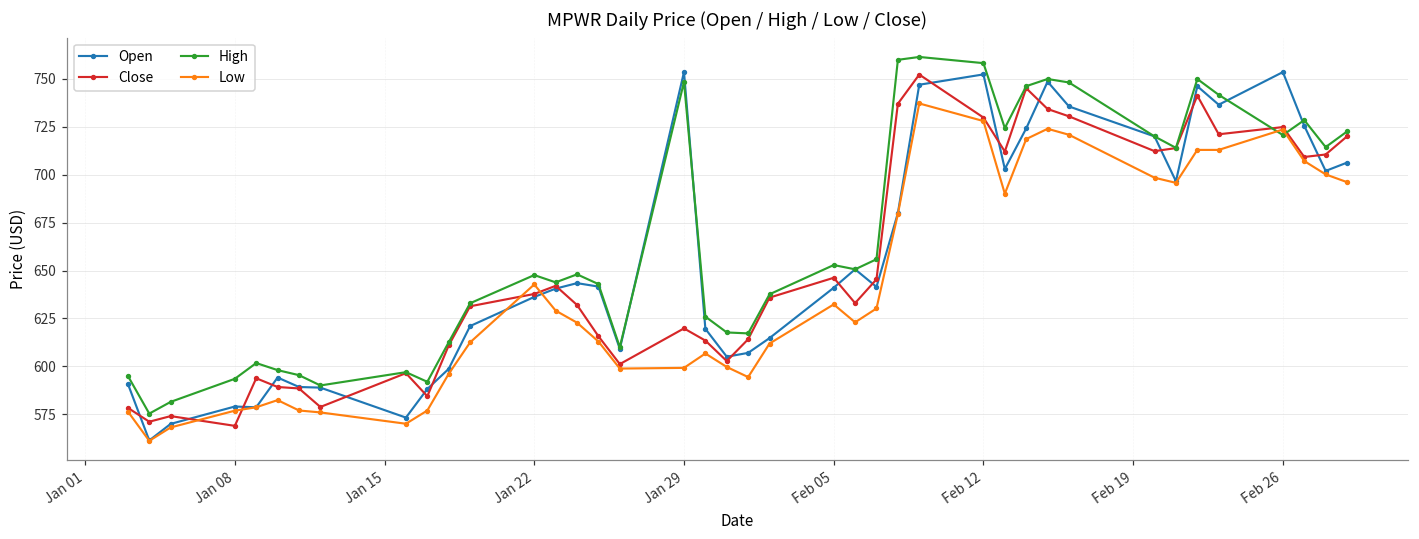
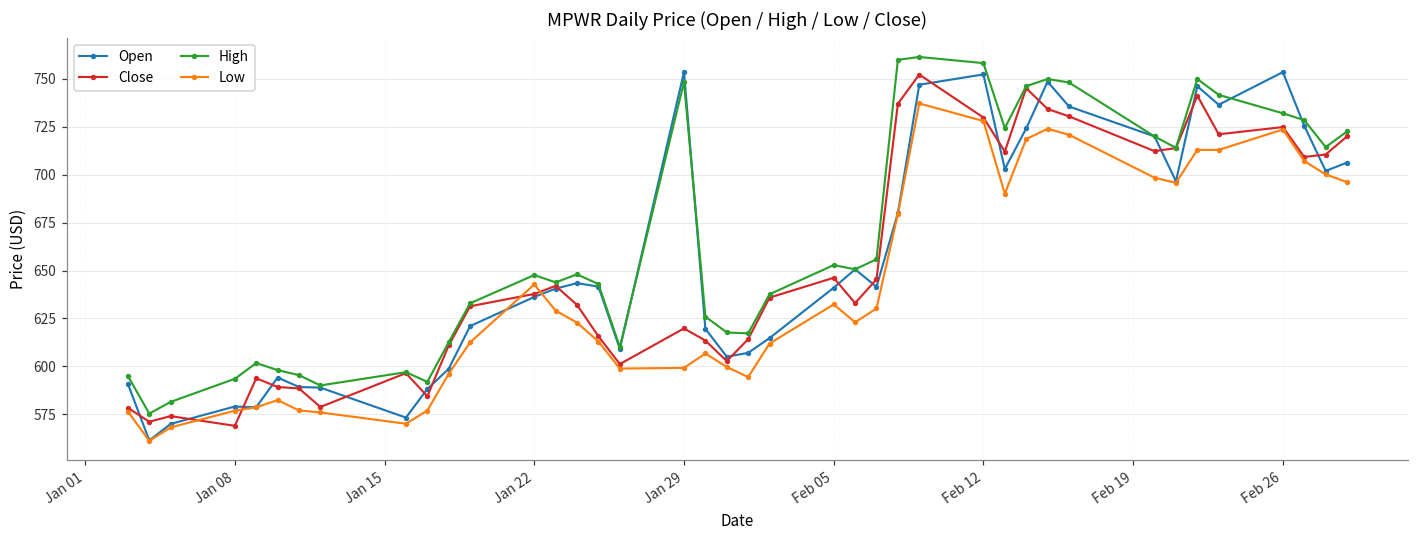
High, Feb 26: 721 -> 732
